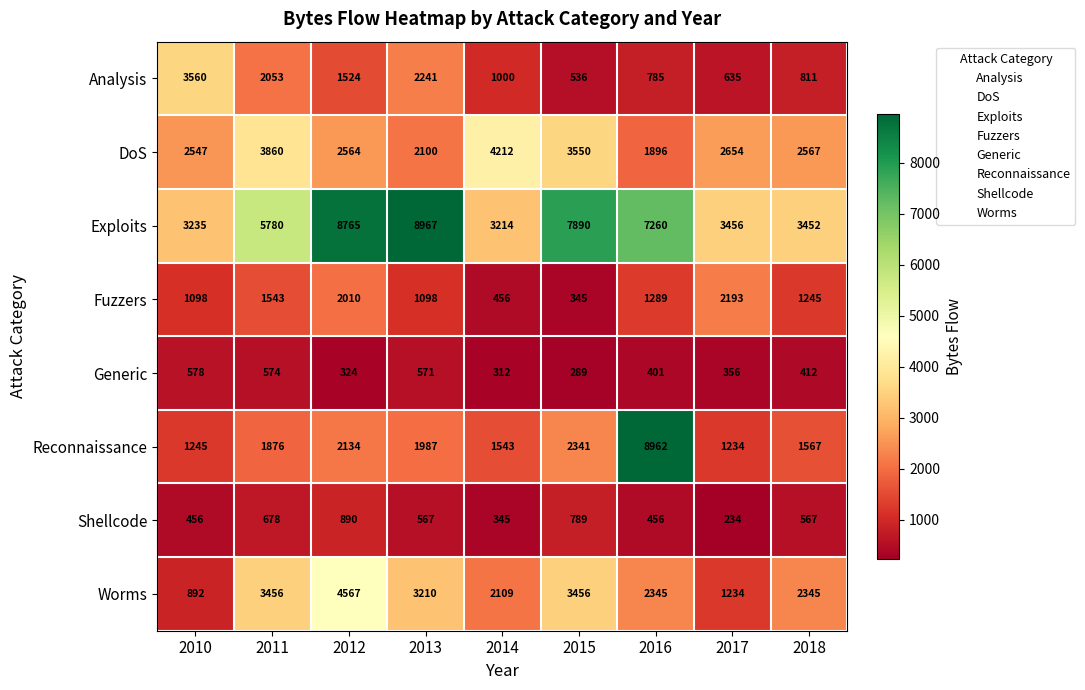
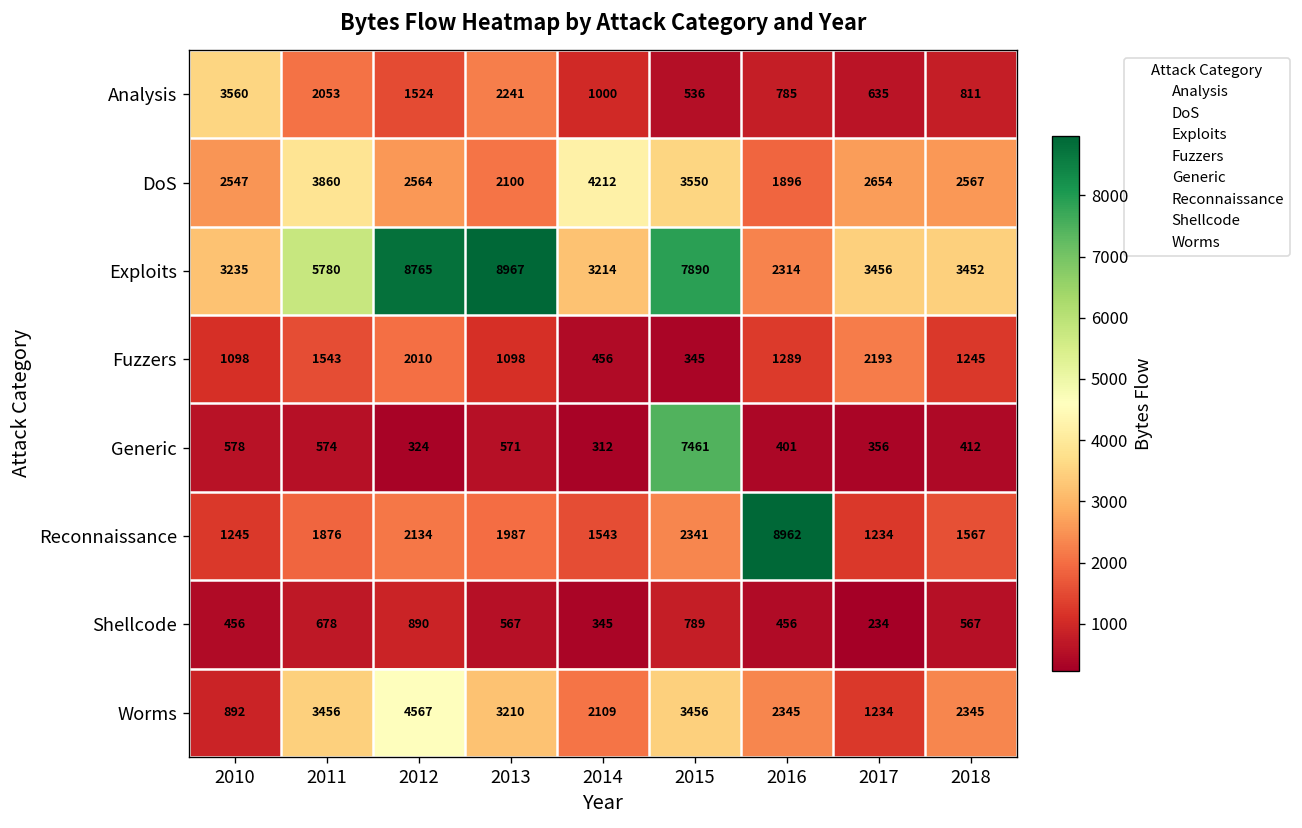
Exploits, 2016: 7260 -> 2314
Generic, 2015: 289 -> 7461
